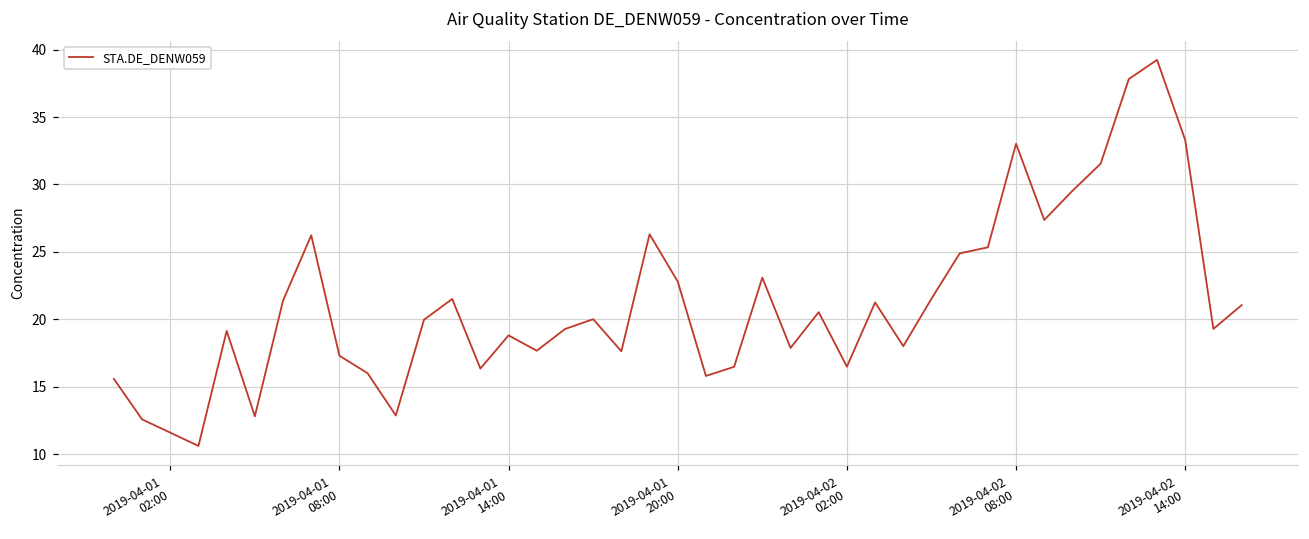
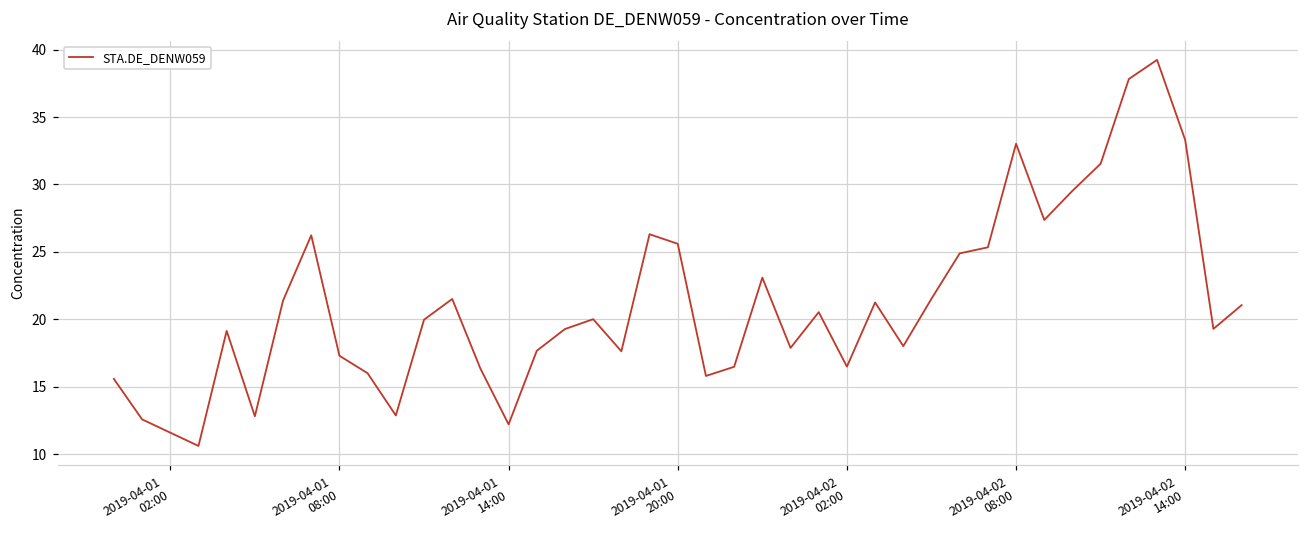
2019-04-01 14:00: 18.8 -> 12.2
2019-04-01 20:00: 22.8 -> 25.6
